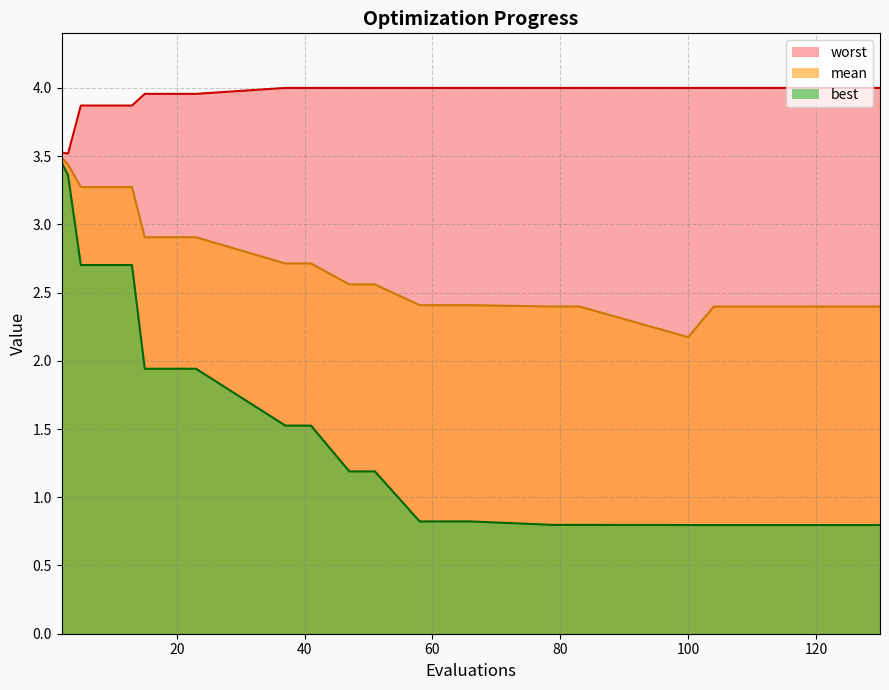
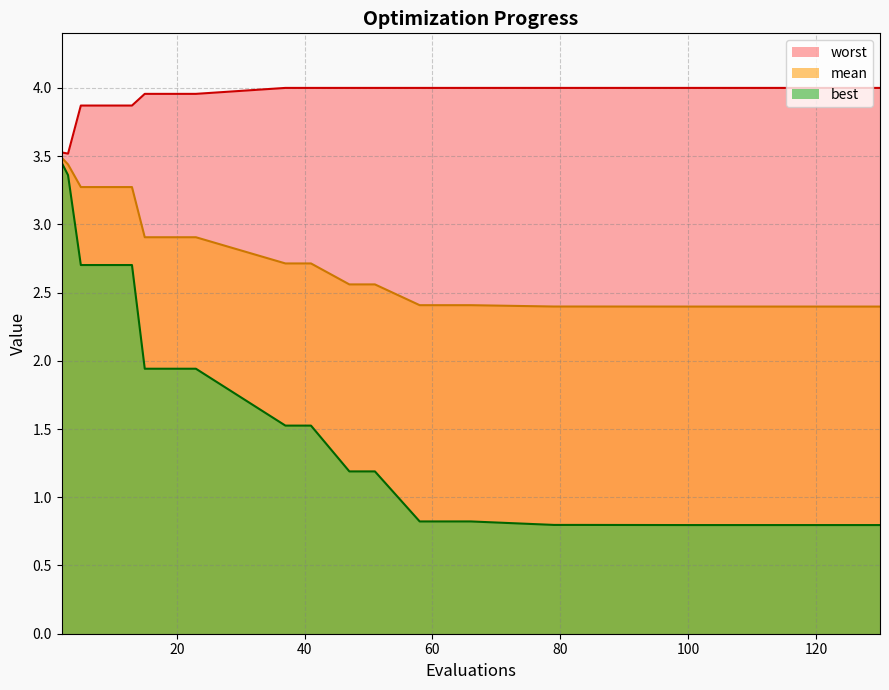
mean, 100: 2.17 -> 2.40
